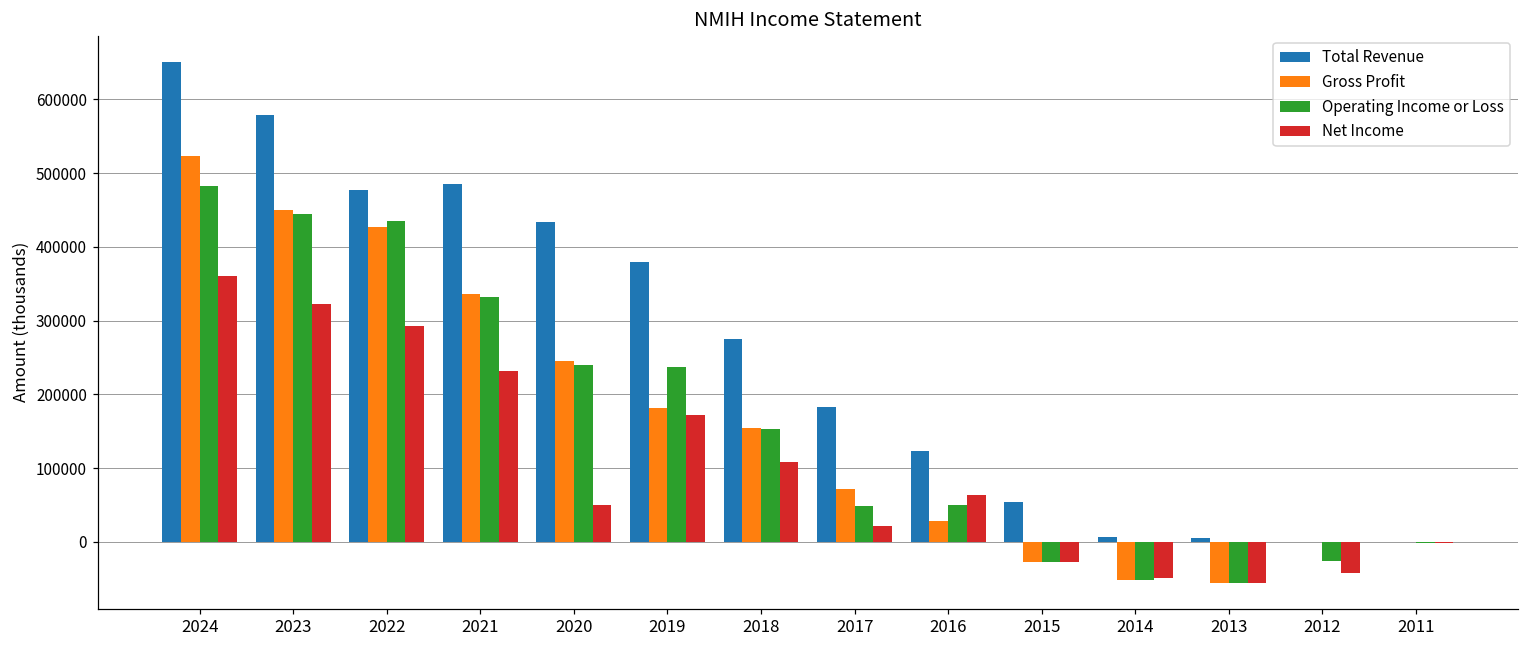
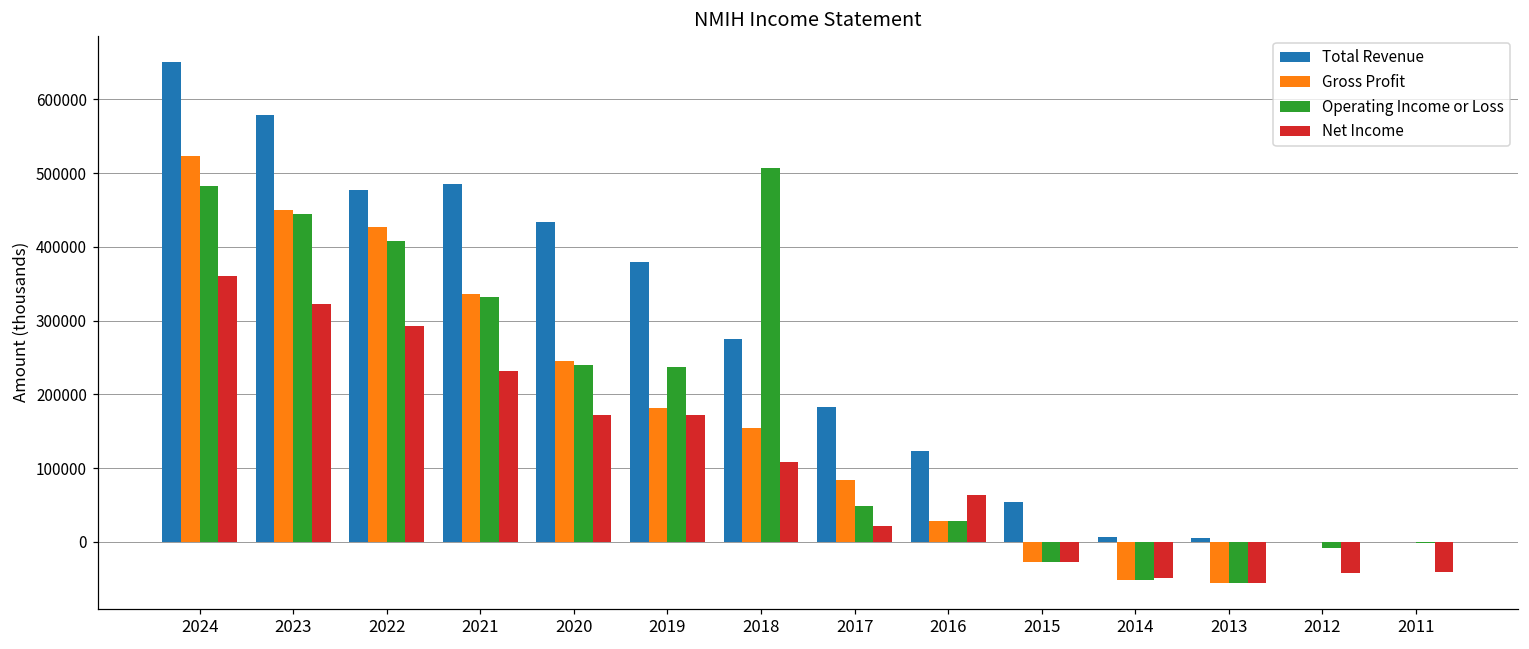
Operating Income or Loss, 2022: 430000 -> 410000
Net Income, 2020: 50000 -> 170000
Operating Income or Loss, 2018: 150000 -> 510000
Gross Profit, 2017: 70000 -> 80000
Operating Income or Loss, 2016: 50000 -> 30000
Operating Income or Loss, 2012: -30000 -> -10000
Net Income, 2011: 0 -> -40000
